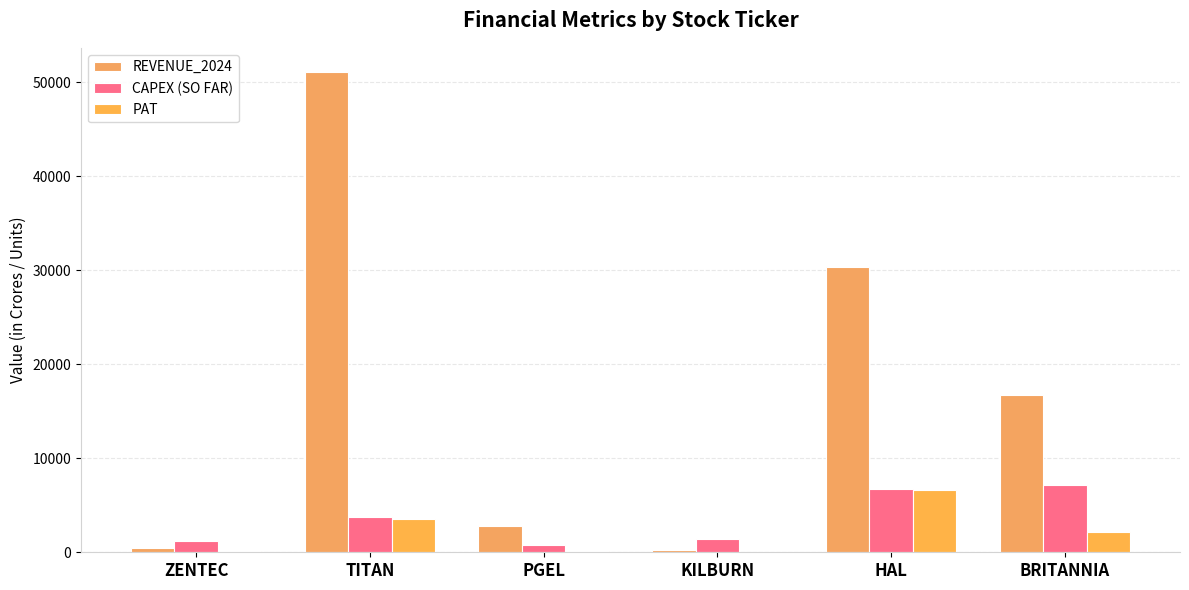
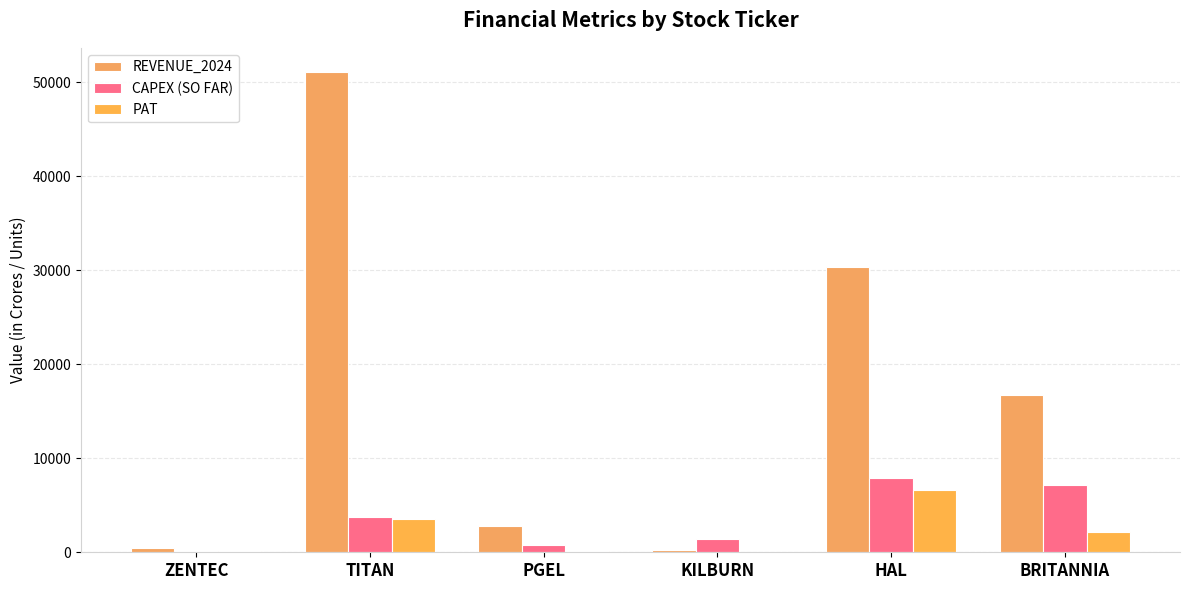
CAPEX (SO FAR), ZENTEC: 1000 -> 0
CAPEX (SO FAR), HAL: 7000 -> 8000
